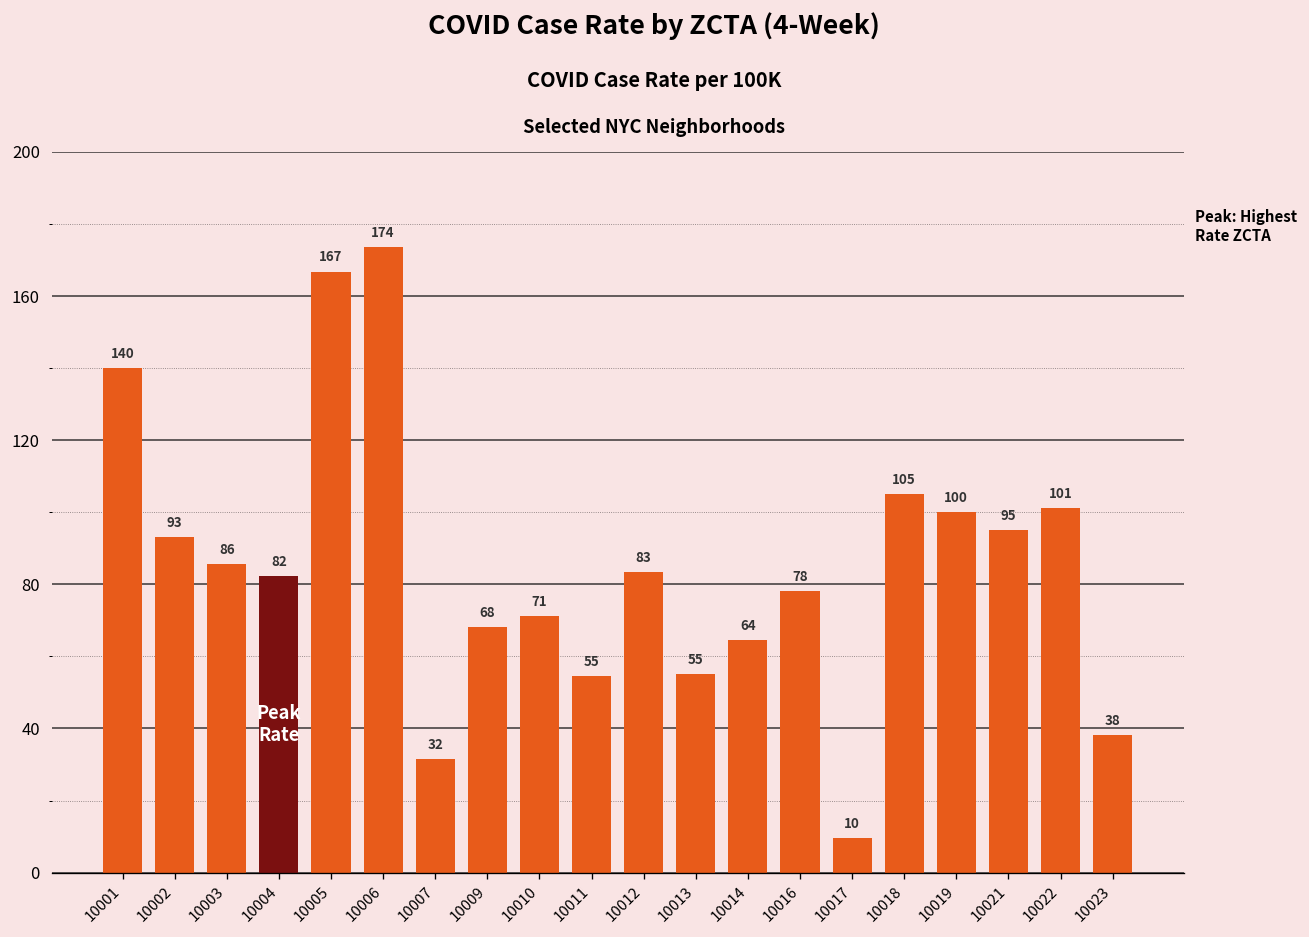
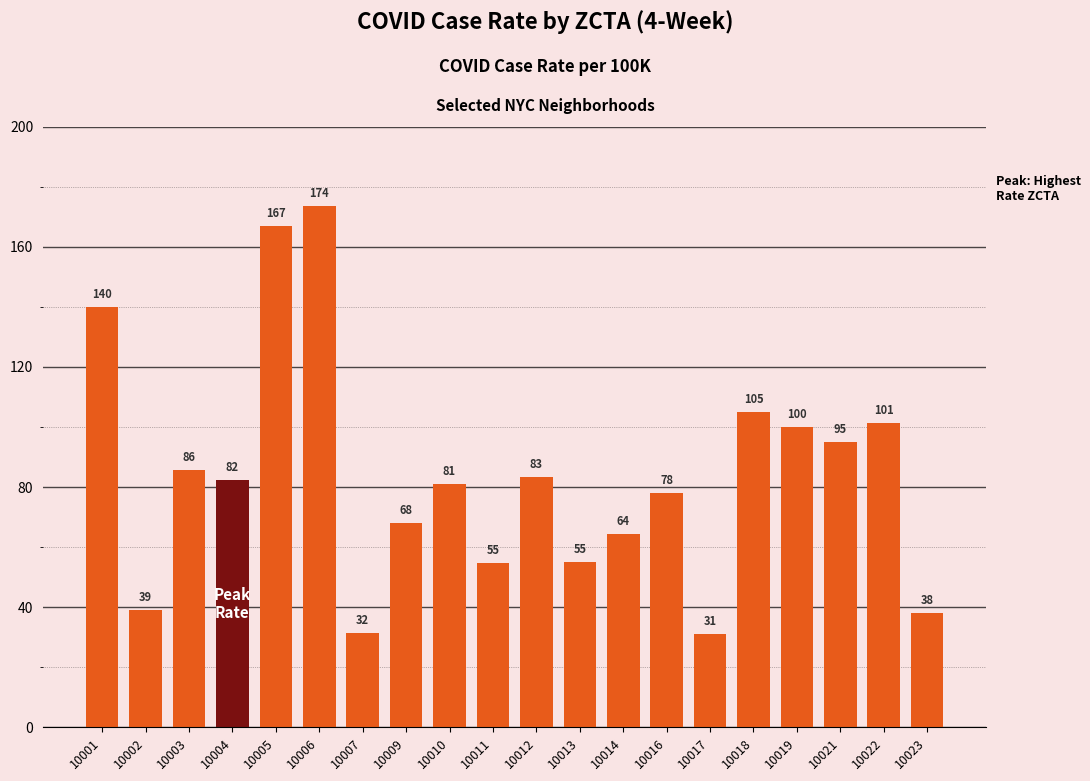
10002: 93 -> 39
10010: 71 -> 81
10017: 10 -> 31
